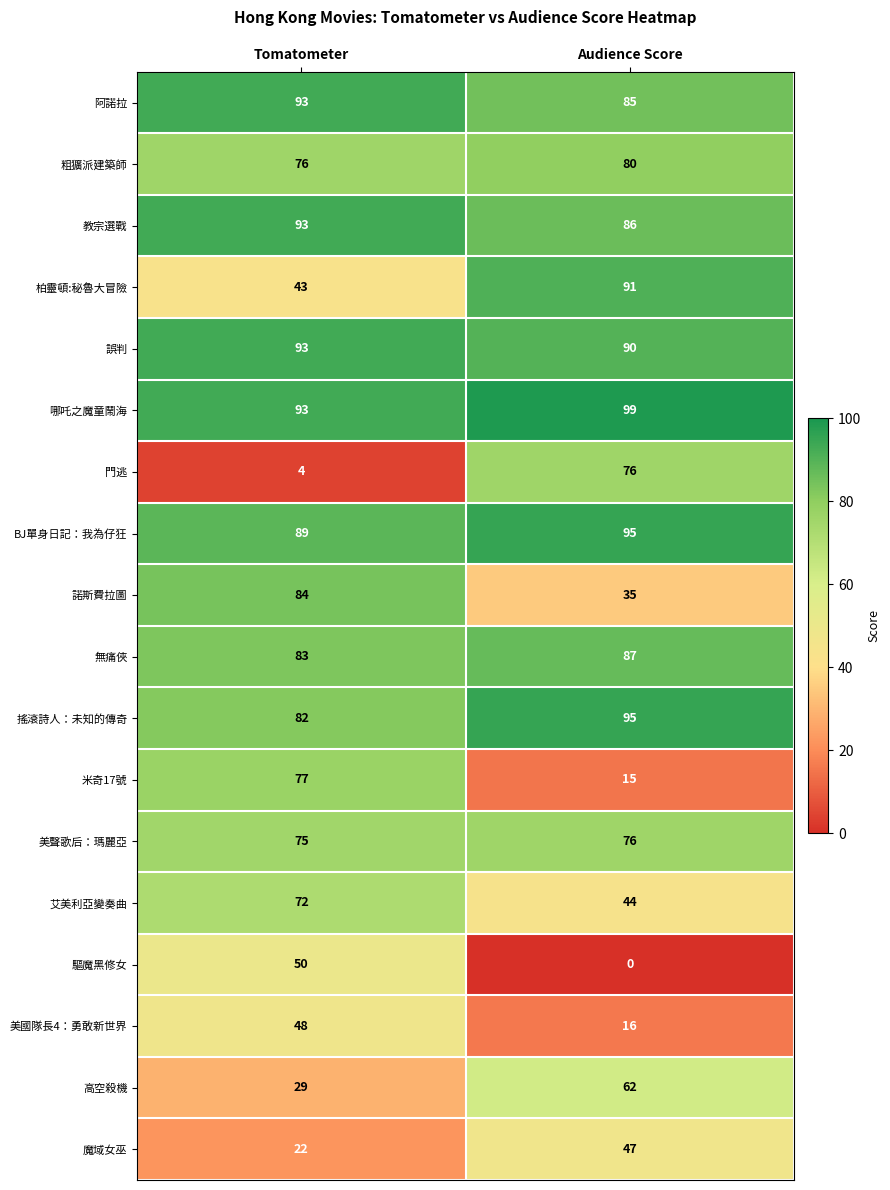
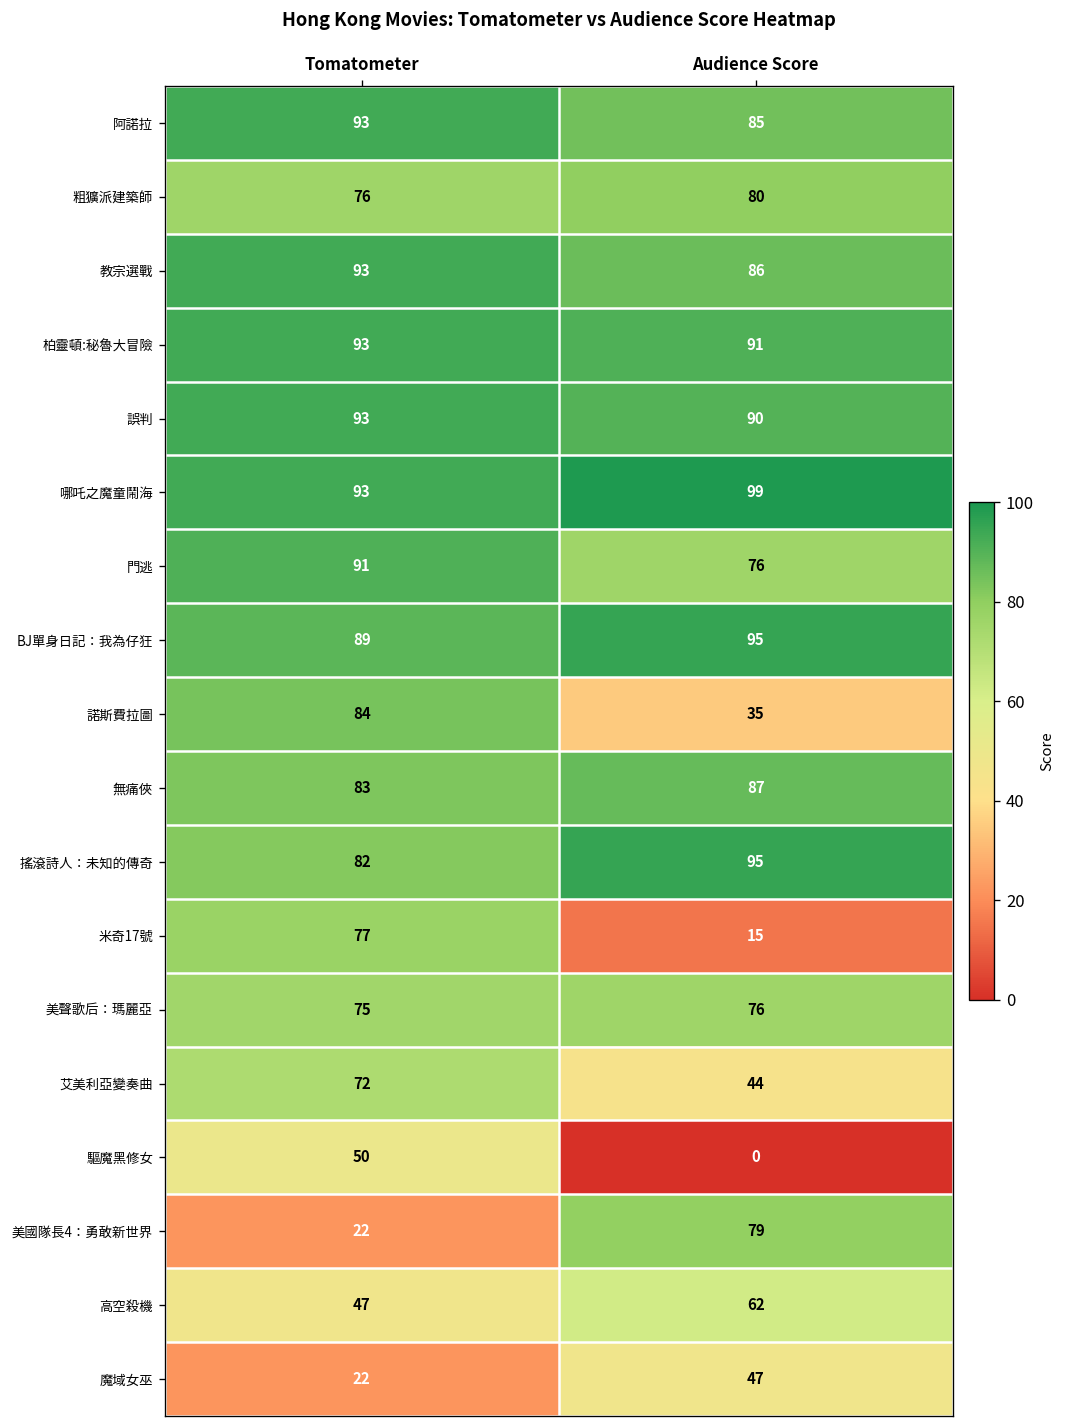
柏靈頓:秘魯大冒險, Tomatometer: 43 -> 93
門逃, Tomatometer: 4 -> 91
美國隊長4：勇敢新世界, Tomatometer: 48 -> 22
美國隊長4：勇敢新世界, Audience Score: 16 -> 79
高空殺機, Tomatometer: 29 -> 47
